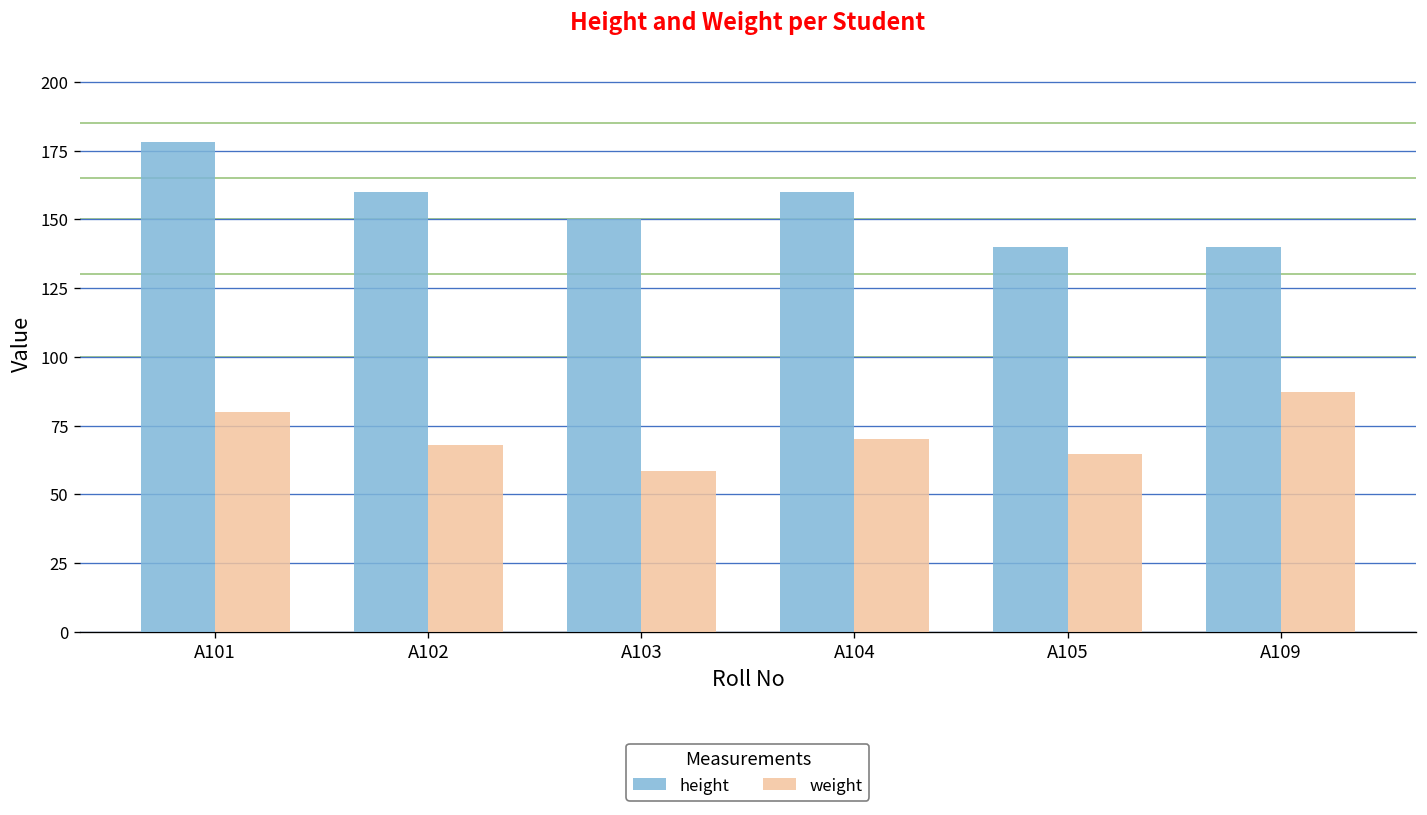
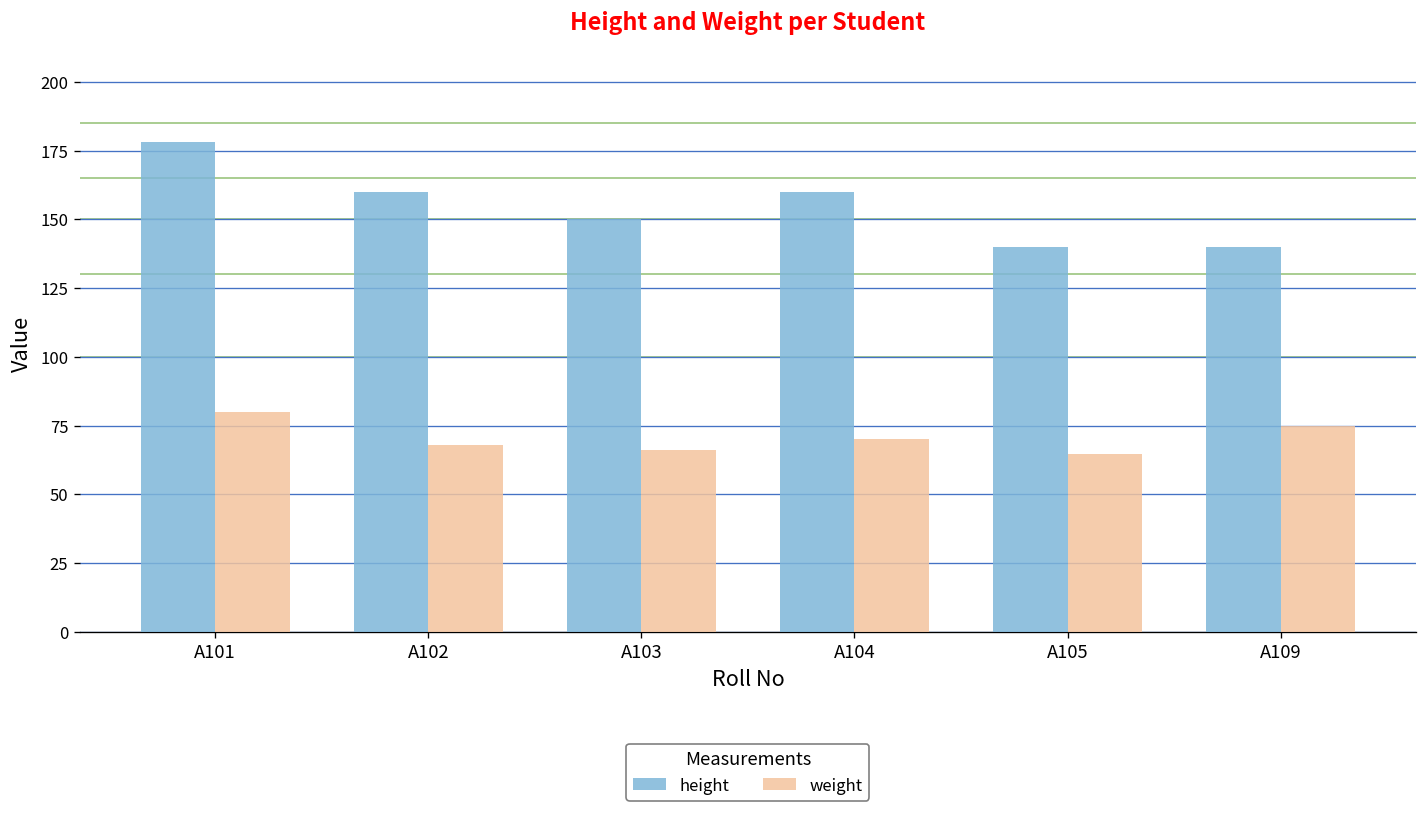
weight, A103: 59 -> 66
weight, A109: 87 -> 75
